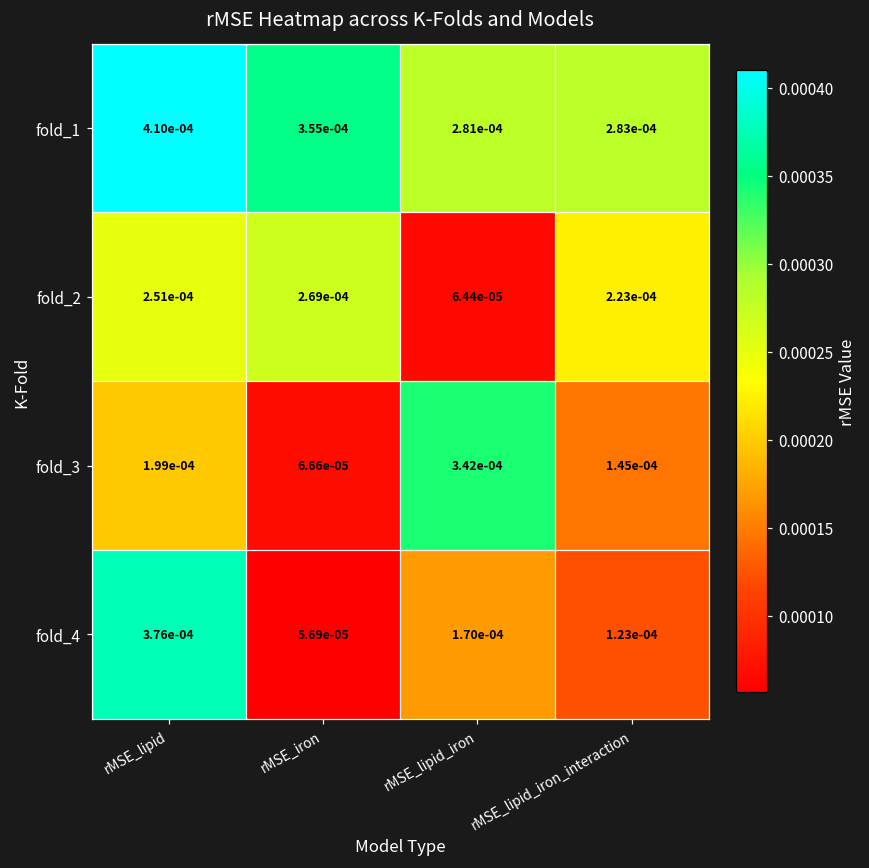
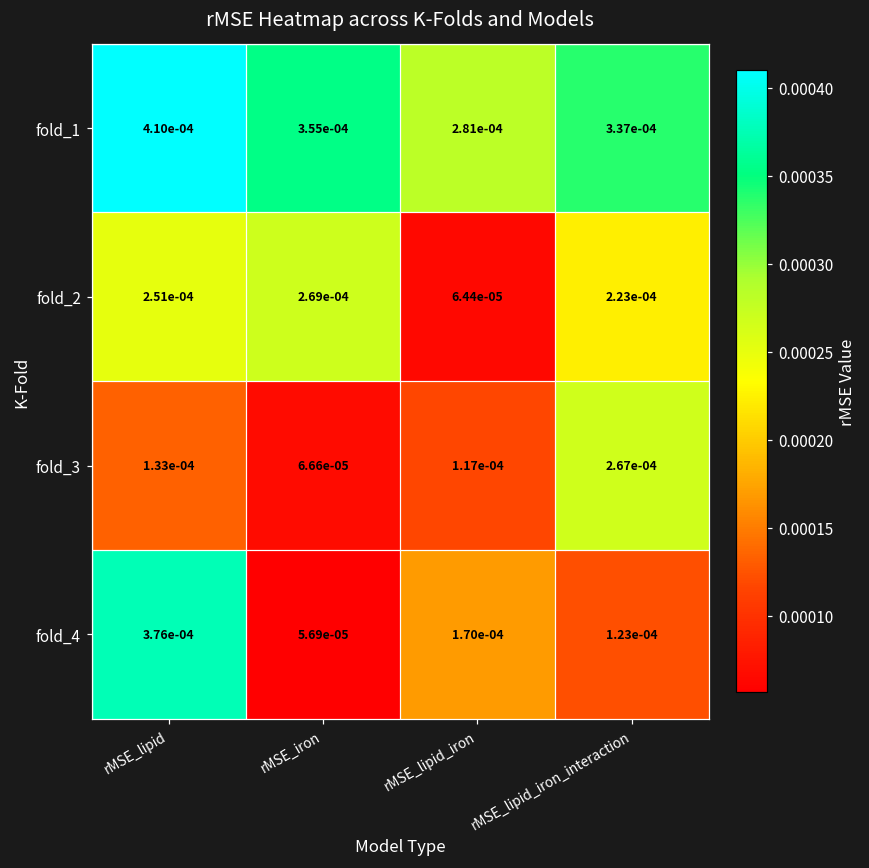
fold_1, rMSE_lipid_iron_interaction: 2.83e-04 -> 3.37e-04
fold_3, rMSE_lipid: 1.99e-04 -> 1.33e-04
fold_3, rMSE_lipid_iron: 3.42e-04 -> 1.17e-04
fold_3, rMSE_lipid_iron_interaction: 1.45e-04 -> 2.67e-04
